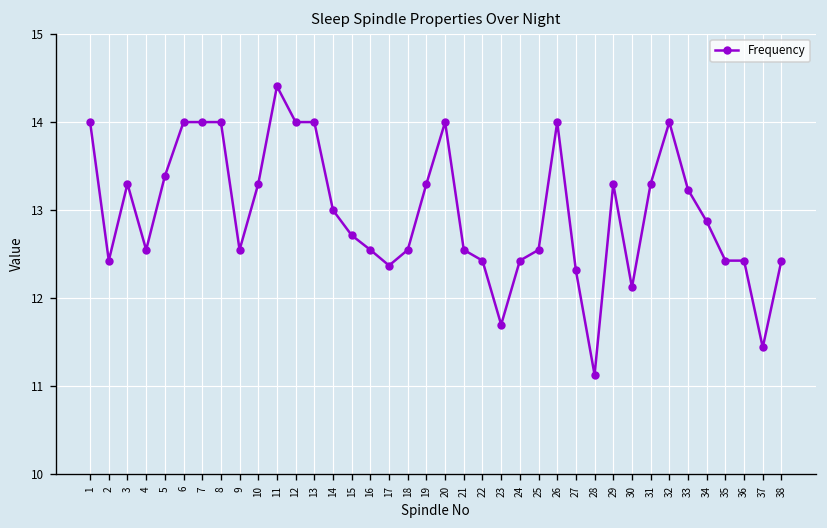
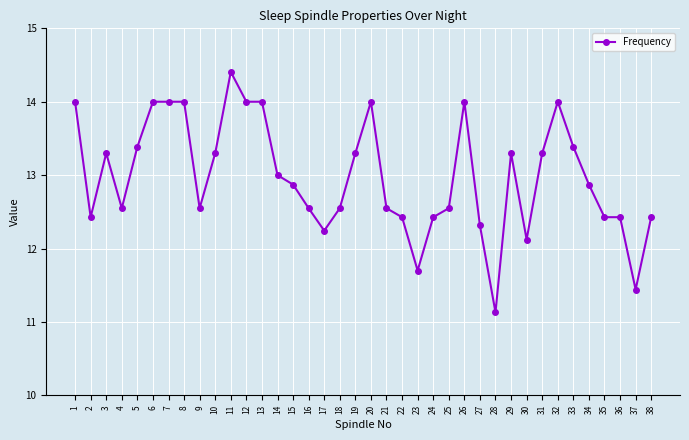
15: 12.7 -> 12.9
17: 12.4 -> 12.2
33: 13.2 -> 13.4
